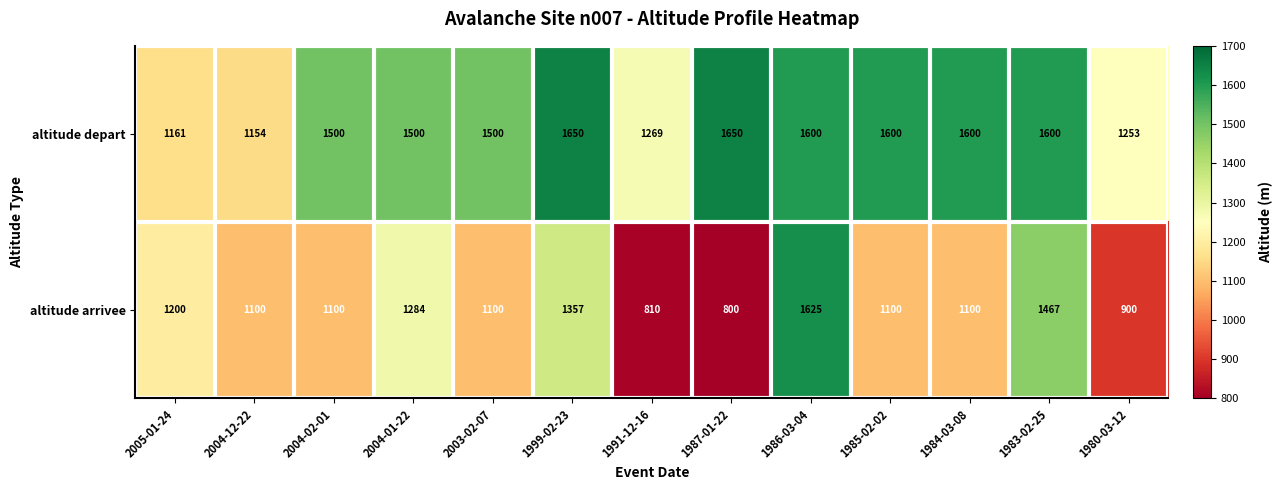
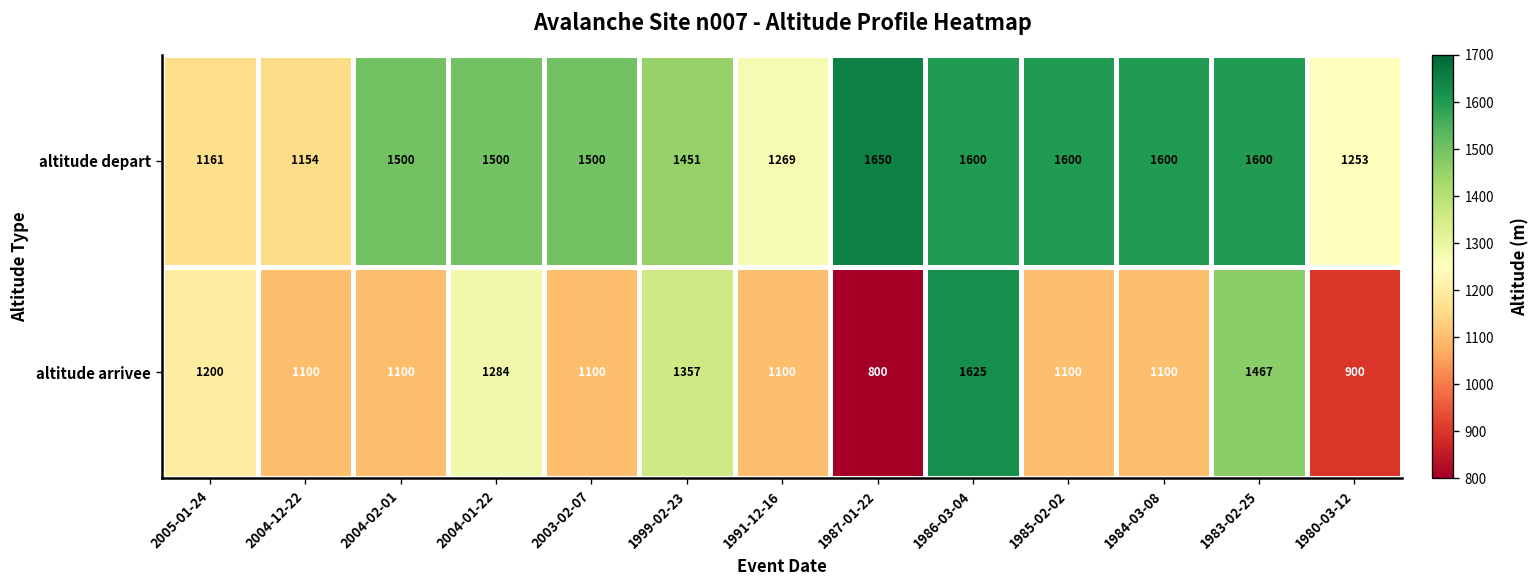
altitude depart, 1999-02-23: 1650 -> 1451
altitude arrivee, 1991-12-16: 810 -> 1100
